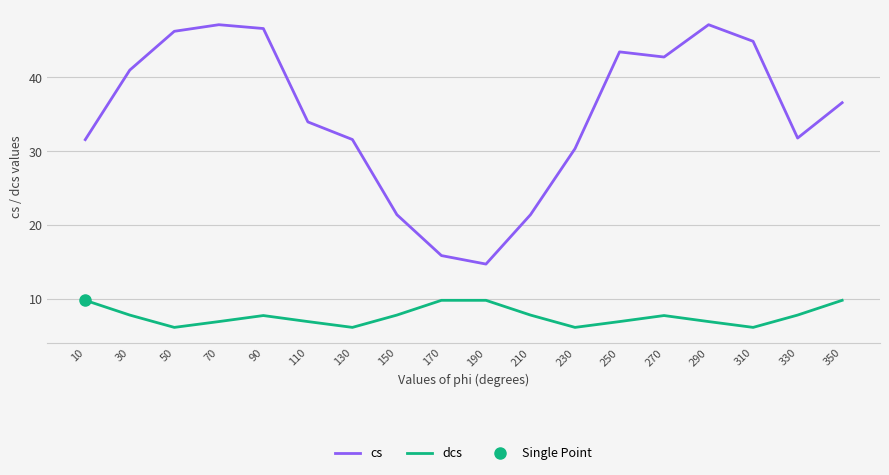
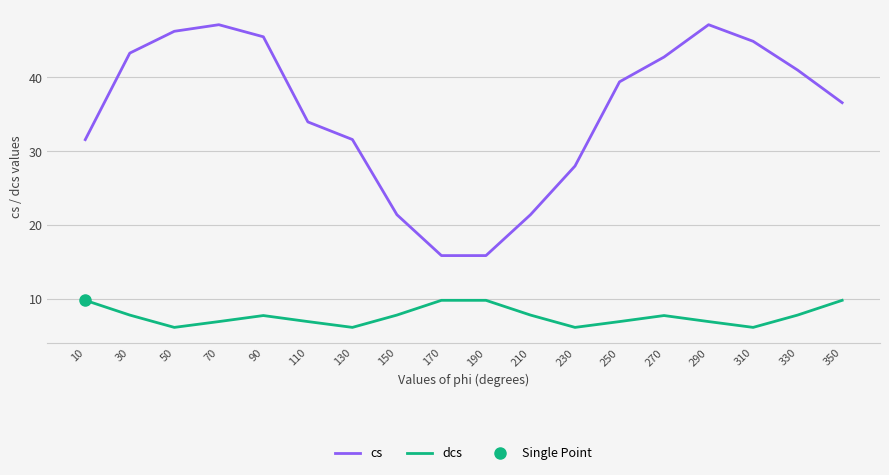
cs, 30: 41 -> 43
cs, 90: 47 -> 46
cs, 190: 15 -> 16
cs, 230: 30 -> 28
cs, 250: 43 -> 39
cs, 330: 32 -> 41
